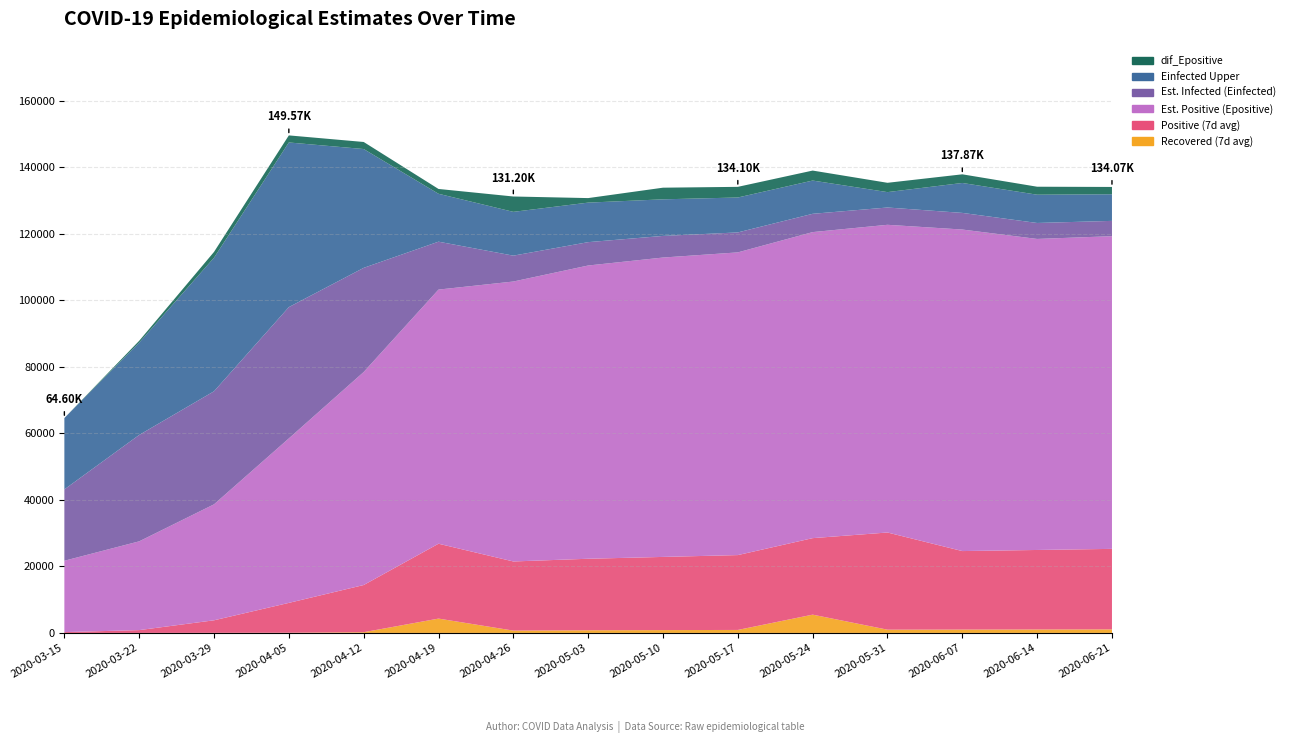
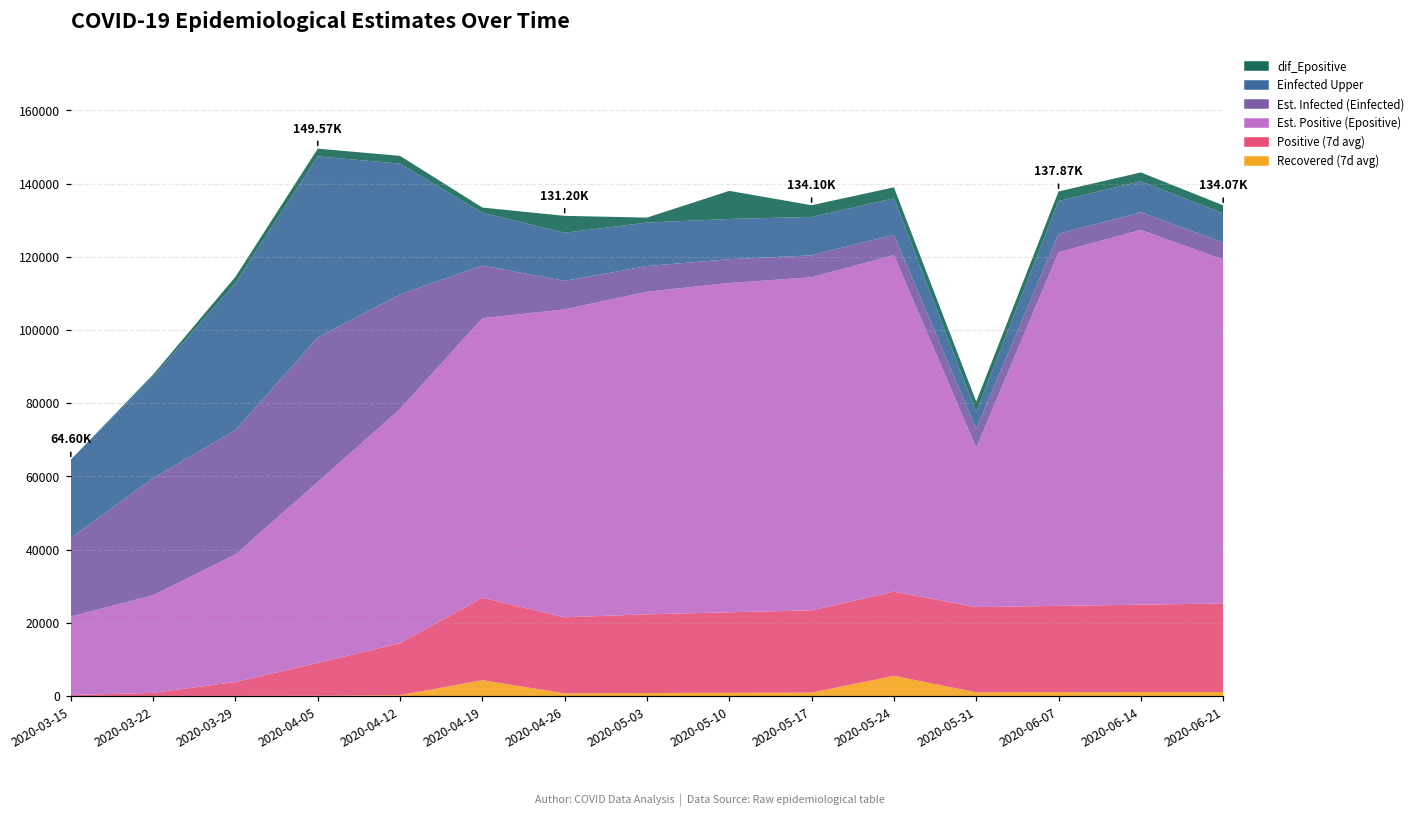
dif_Epositive, 2020-05-10: 4000 -> 8000
Positive (7d avg), 2020-05-31: 29000 -> 23000
Est. Positive (Epositive), 2020-05-31: 93000 -> 44000
Est. Positive (Epositive), 2020-06-14: 94000 -> 102000
